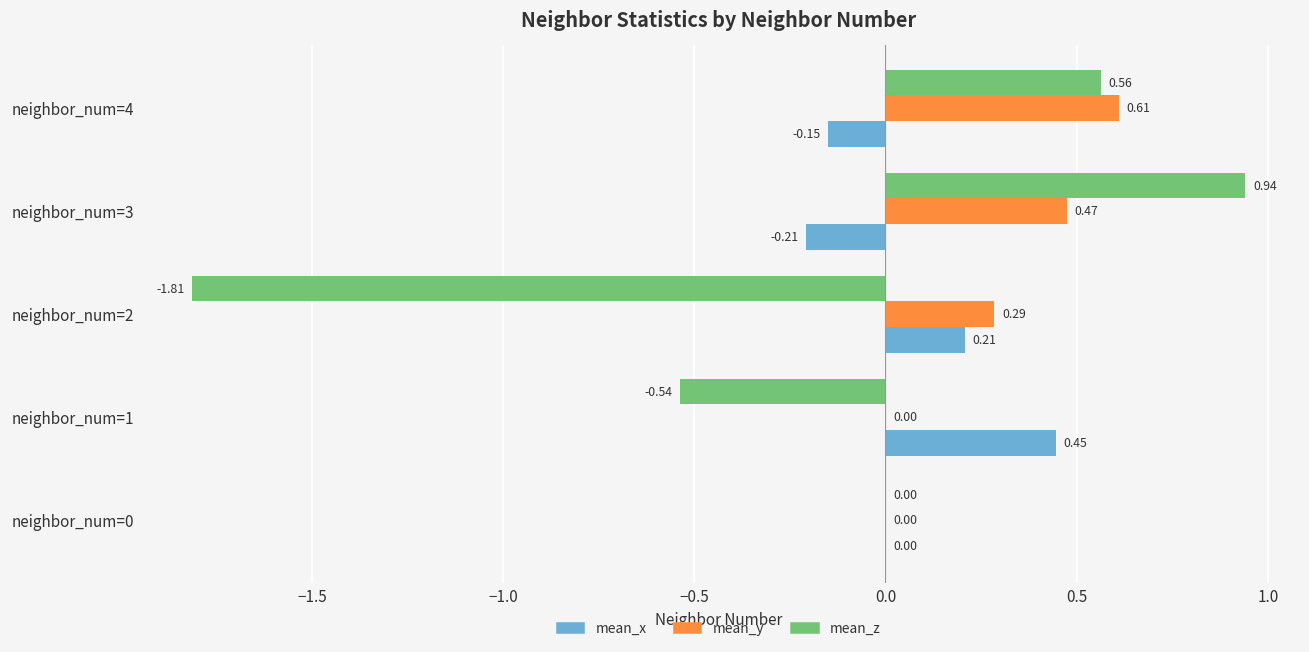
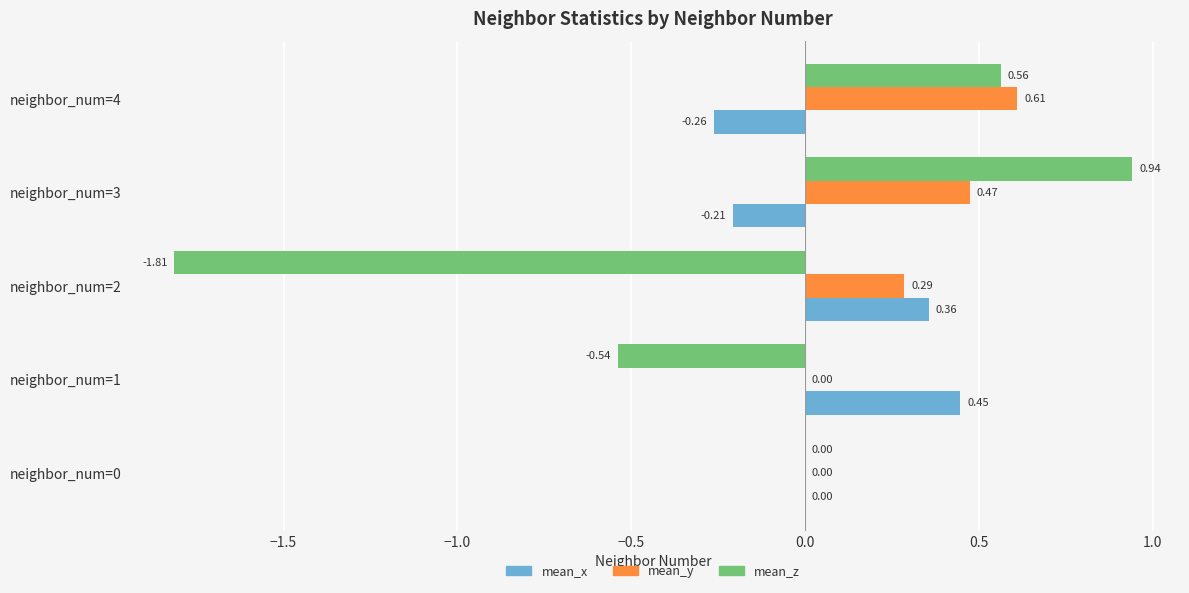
mean_x, neighbor_num=4: -0.15 -> -0.26
mean_x, neighbor_num=2: 0.21 -> 0.36
